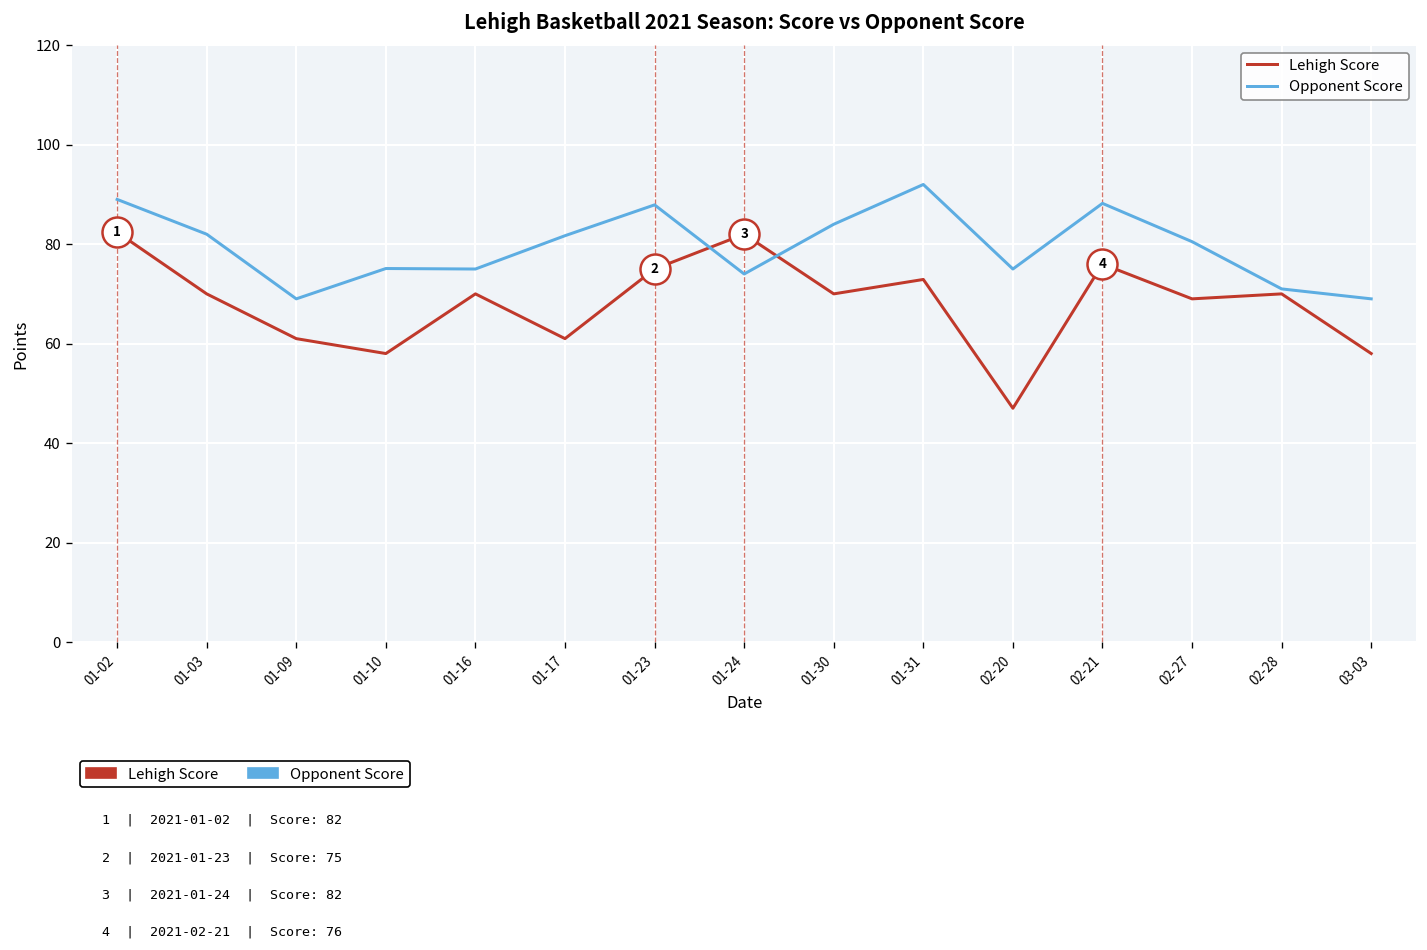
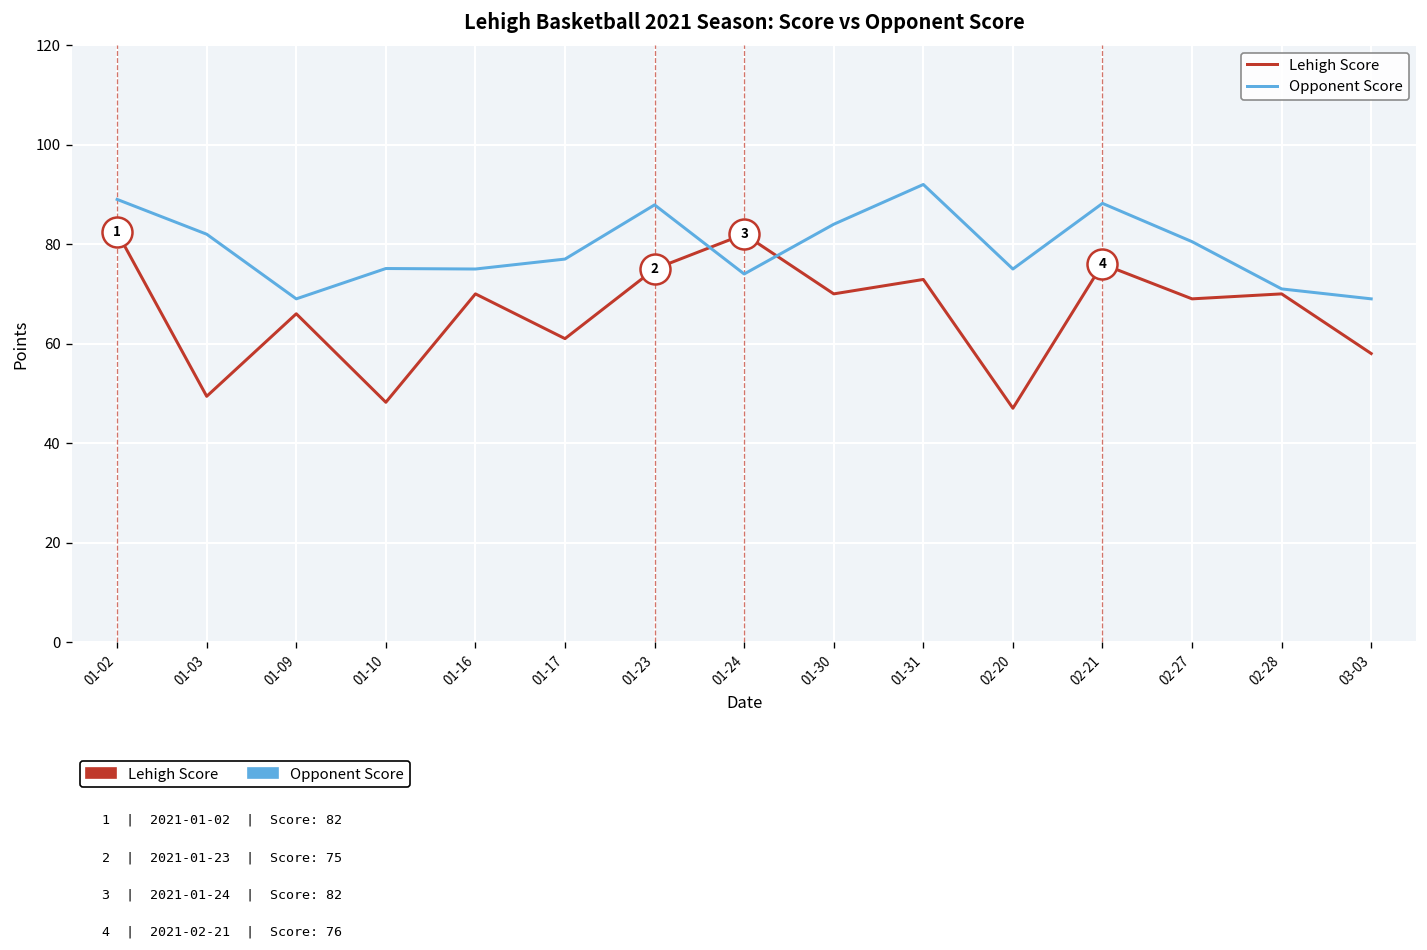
Lehigh Score, 01-03: 70 -> 49
Lehigh Score, 01-09: 61 -> 66
Lehigh Score, 01-10: 58 -> 48
Opponent Score, 01-17: 82 -> 77
